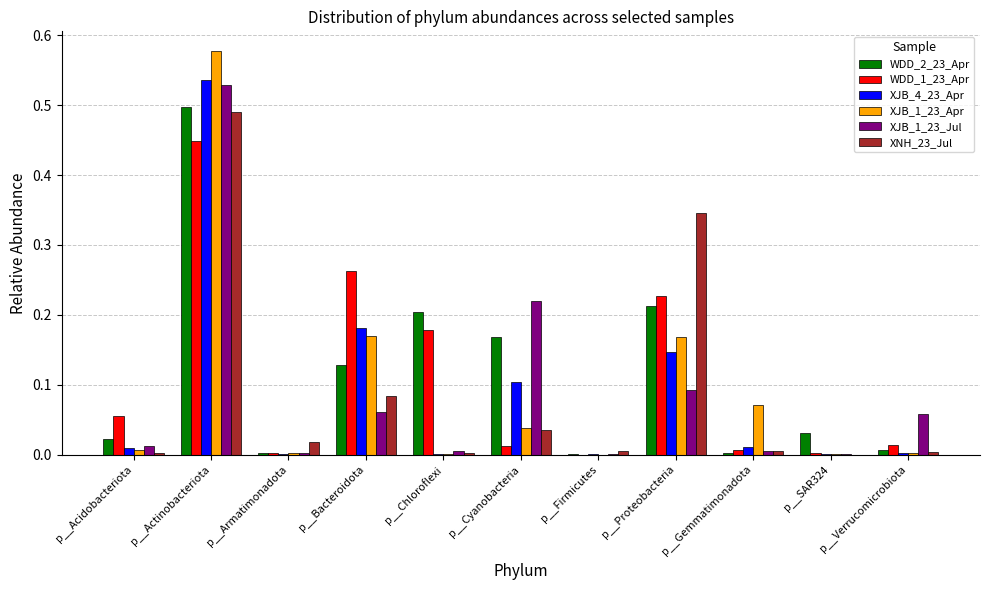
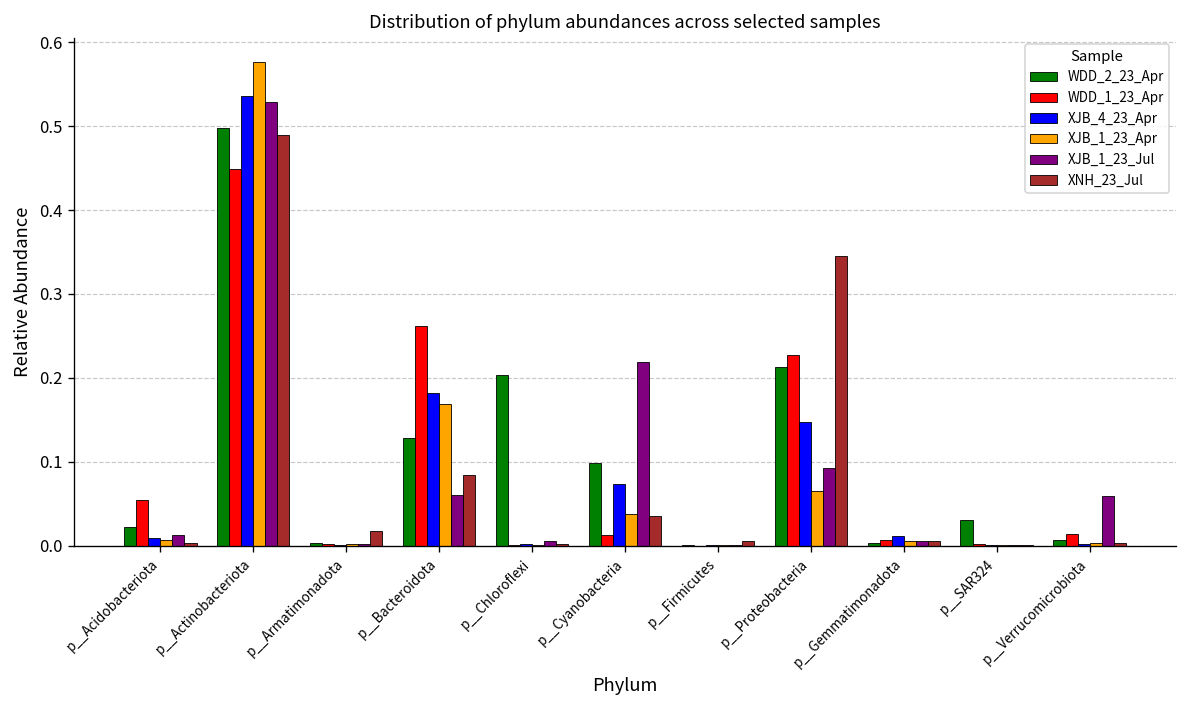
WDD_1_23_Apr, p__Chloroflexi: 0.18 -> 0.00
WDD_2_23_Apr, p__Cyanobacteria: 0.17 -> 0.10
XJB_4_23_Apr, p__Cyanobacteria: 0.10 -> 0.07
XJB_1_23_Apr, p__Proteobacteria: 0.17 -> 0.07
XJB_1_23_Apr, p__Gemmatimonadota: 0.07 -> 0.01
